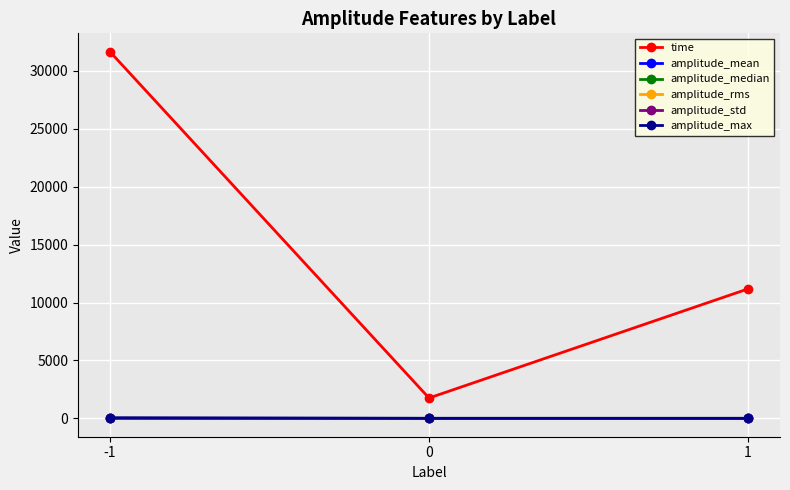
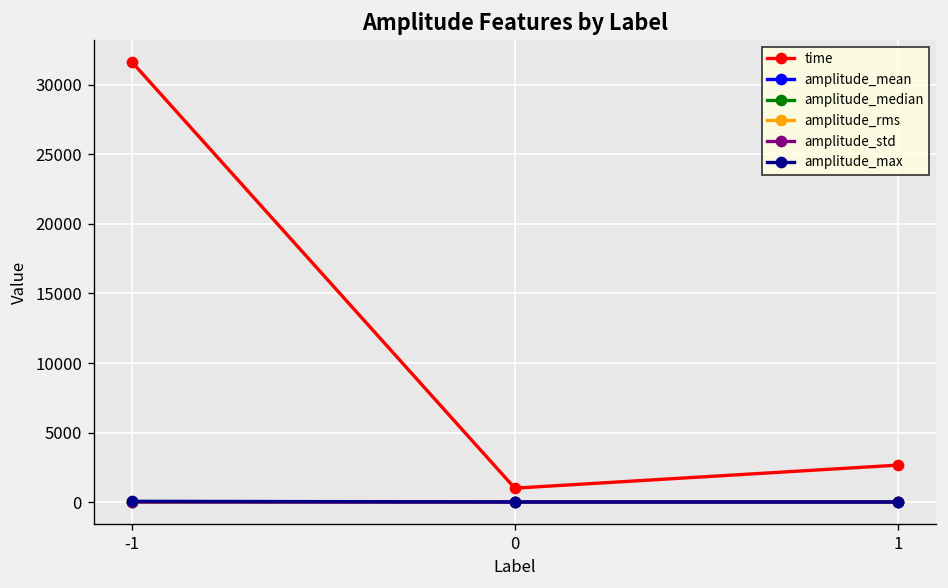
time, 0: 1800 -> 1000
time, 1: 11200 -> 2700
